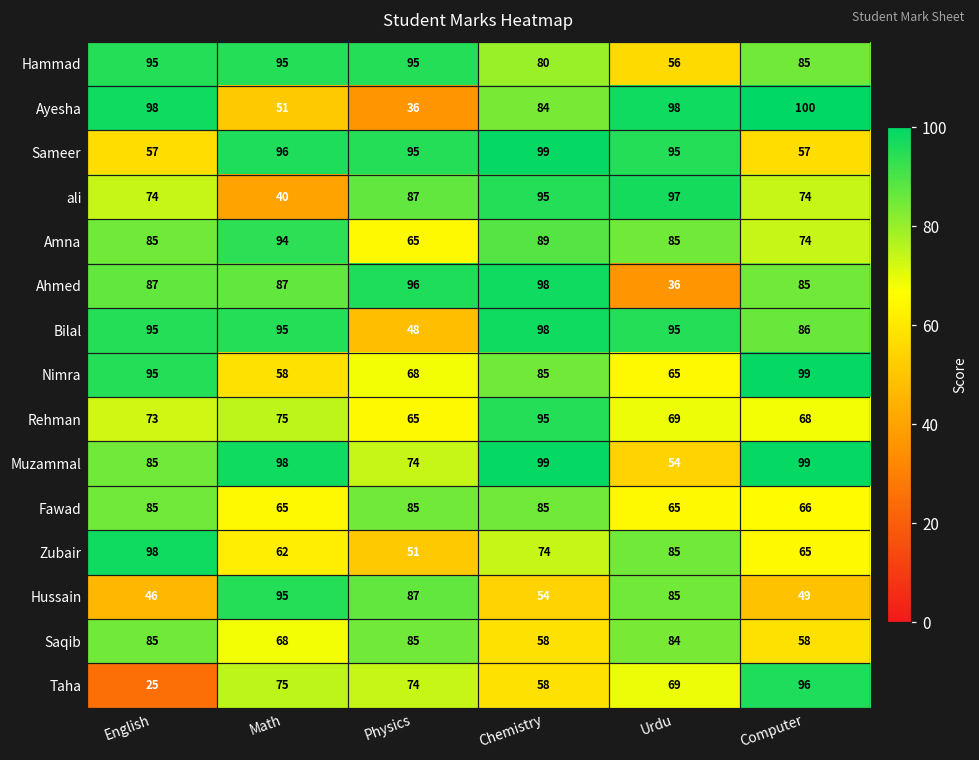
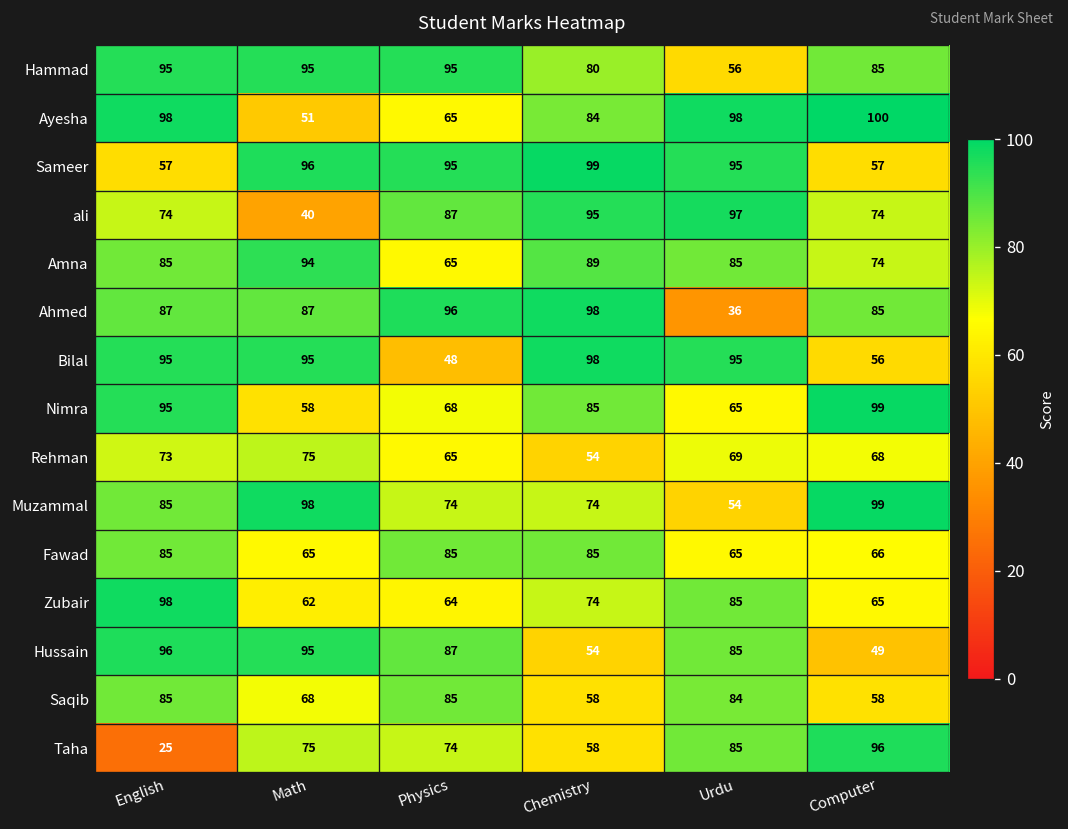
Ayesha, Physics: 36 -> 65
Bilal, Computer: 86 -> 56
Rehman, Chemistry: 95 -> 54
Muzammal, Chemistry: 99 -> 74
Zubair, Physics: 51 -> 64
Hussain, English: 46 -> 96
Taha, Urdu: 69 -> 85
